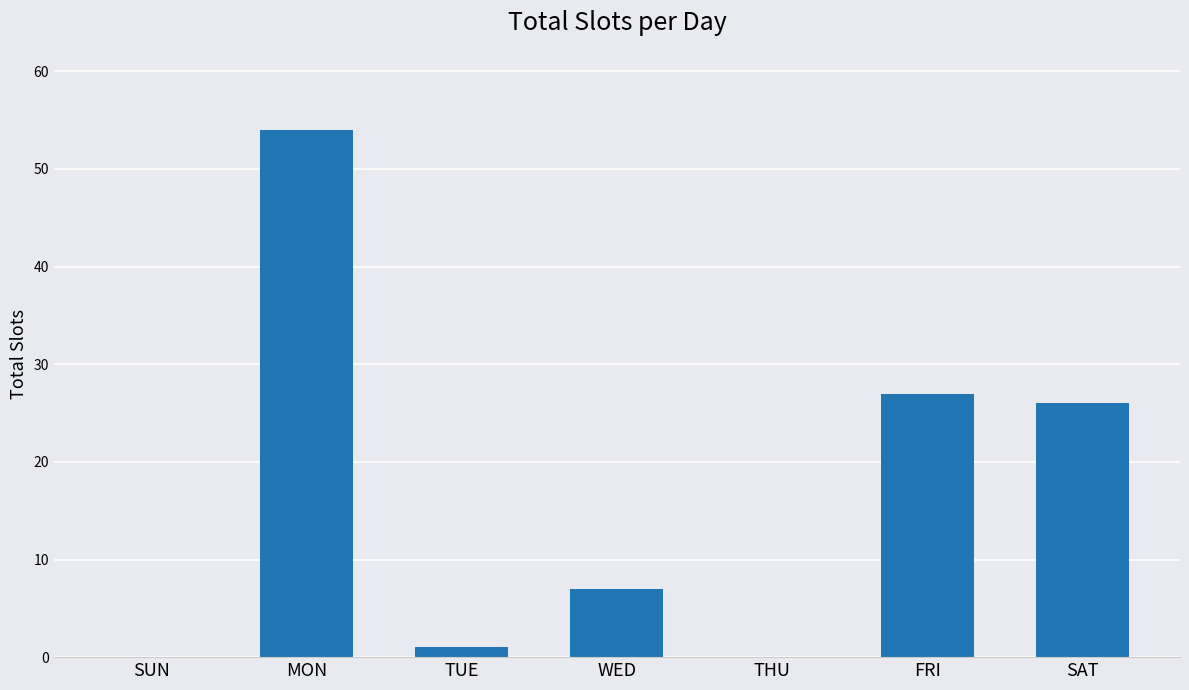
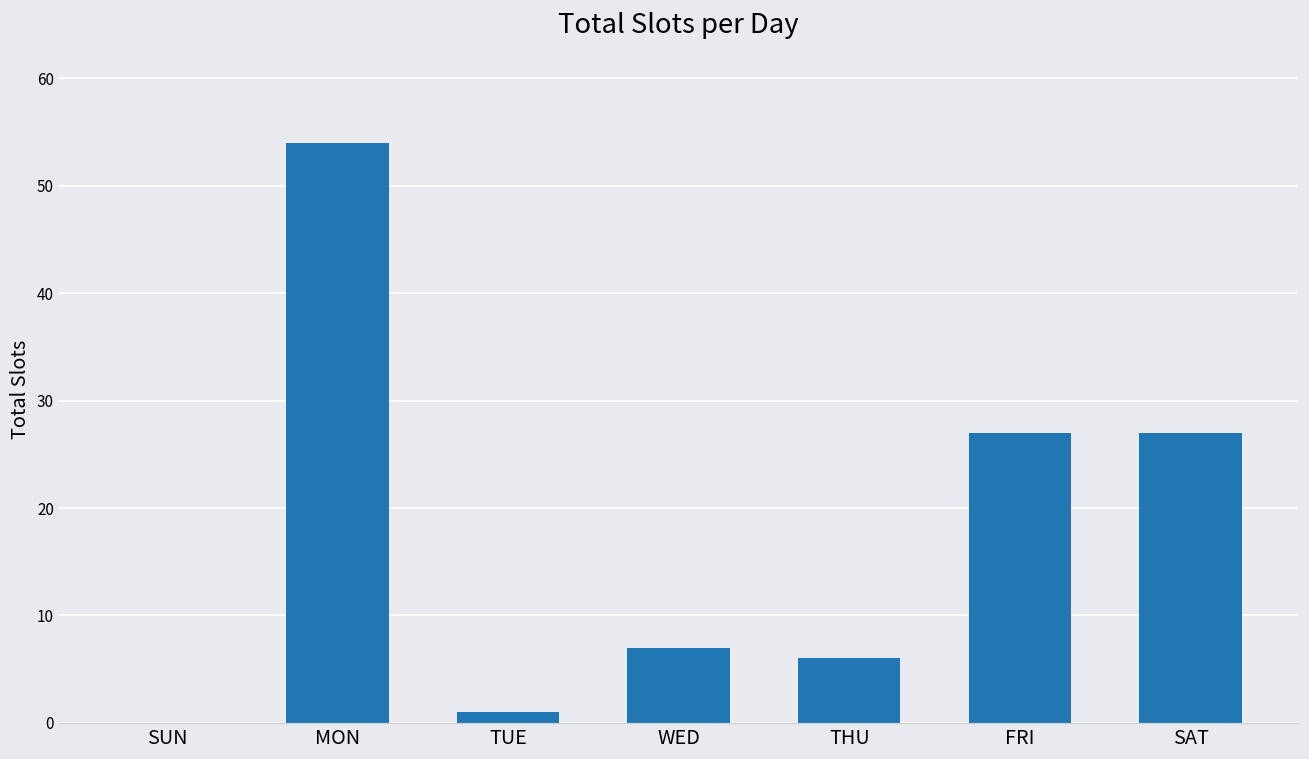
THU: 0 -> 6
SAT: 26 -> 27
